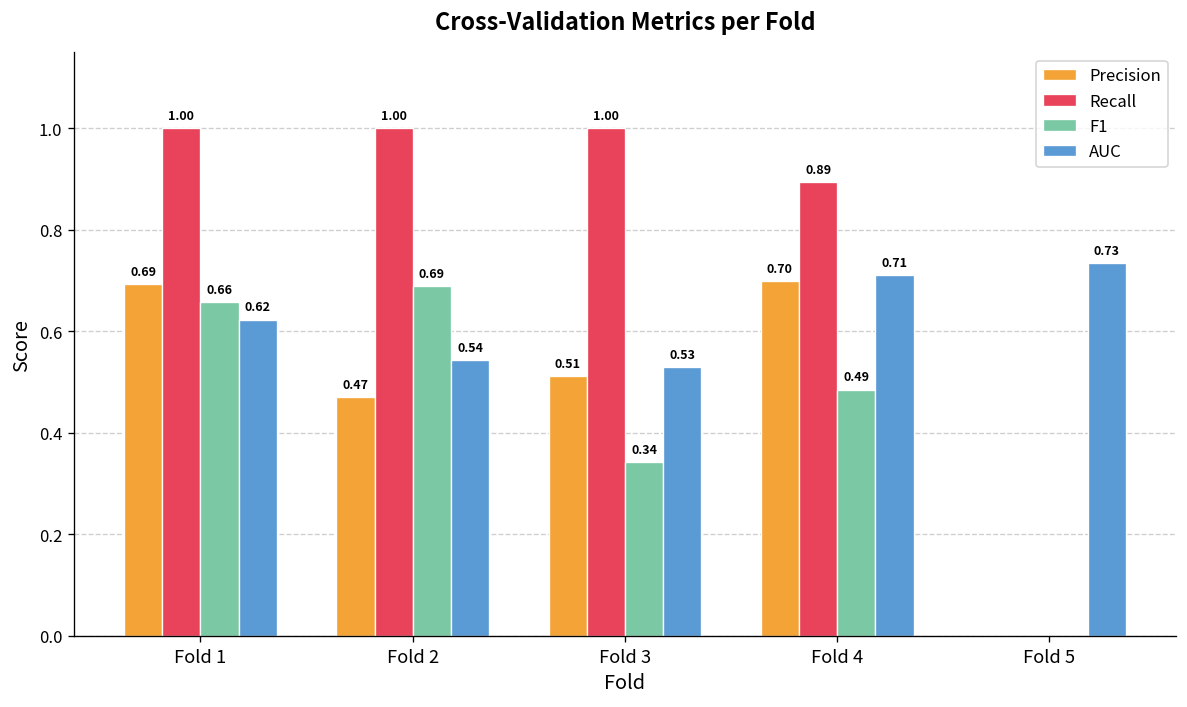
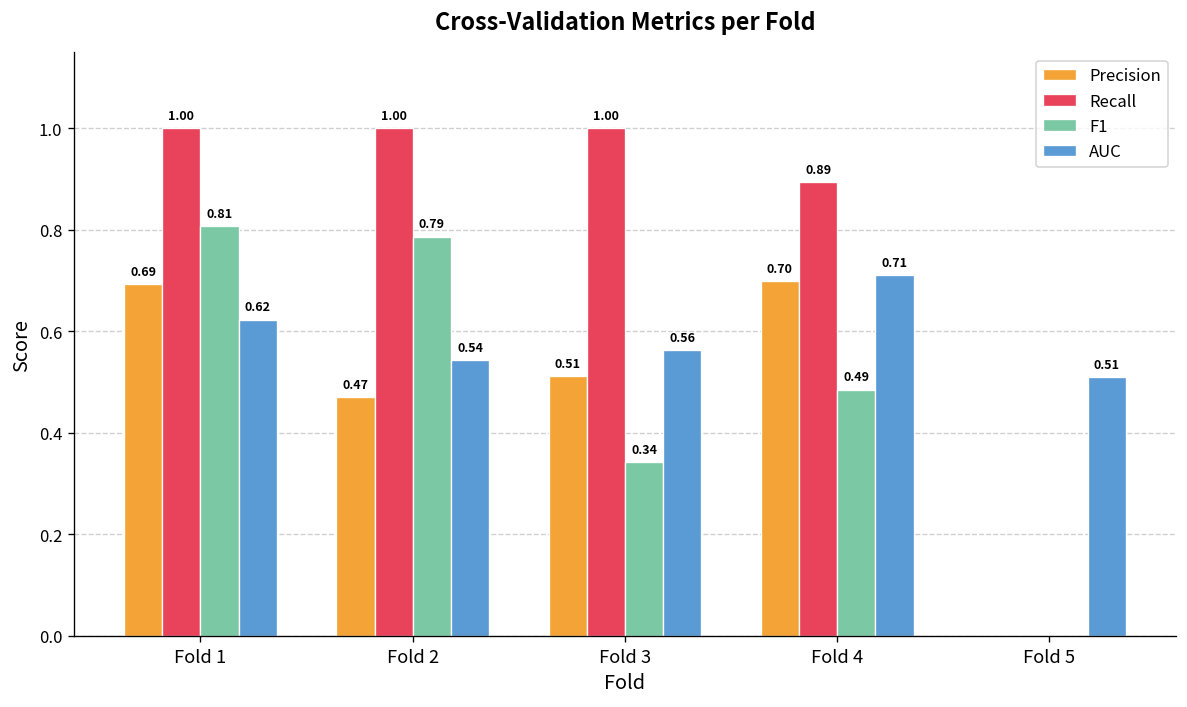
F1, Fold 1: 0.66 -> 0.81
F1, Fold 2: 0.69 -> 0.79
AUC, Fold 3: 0.53 -> 0.56
AUC, Fold 5: 0.73 -> 0.51
